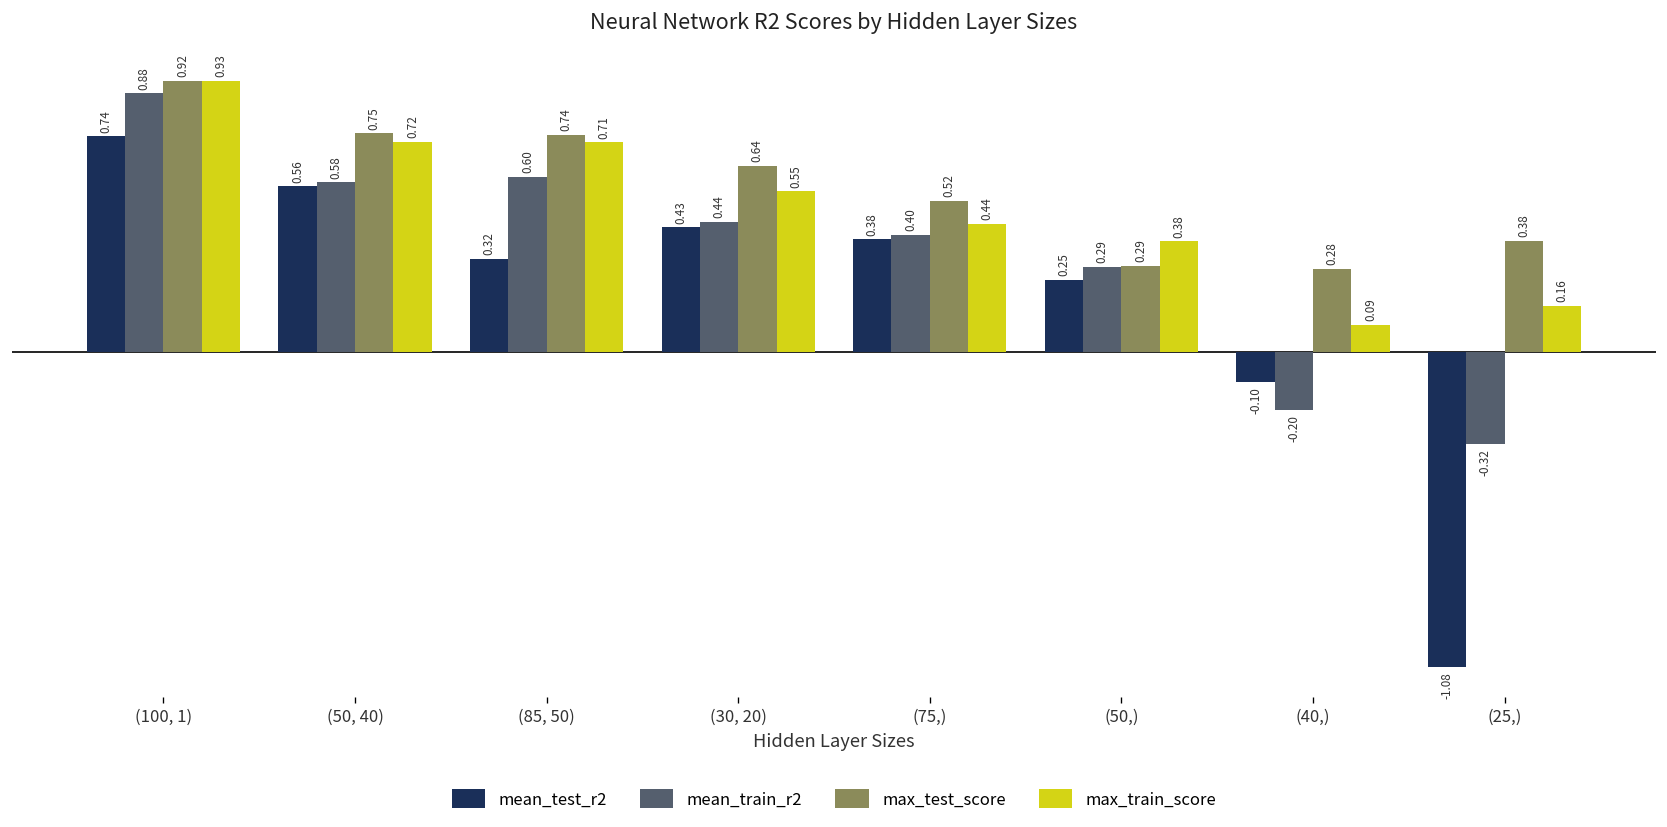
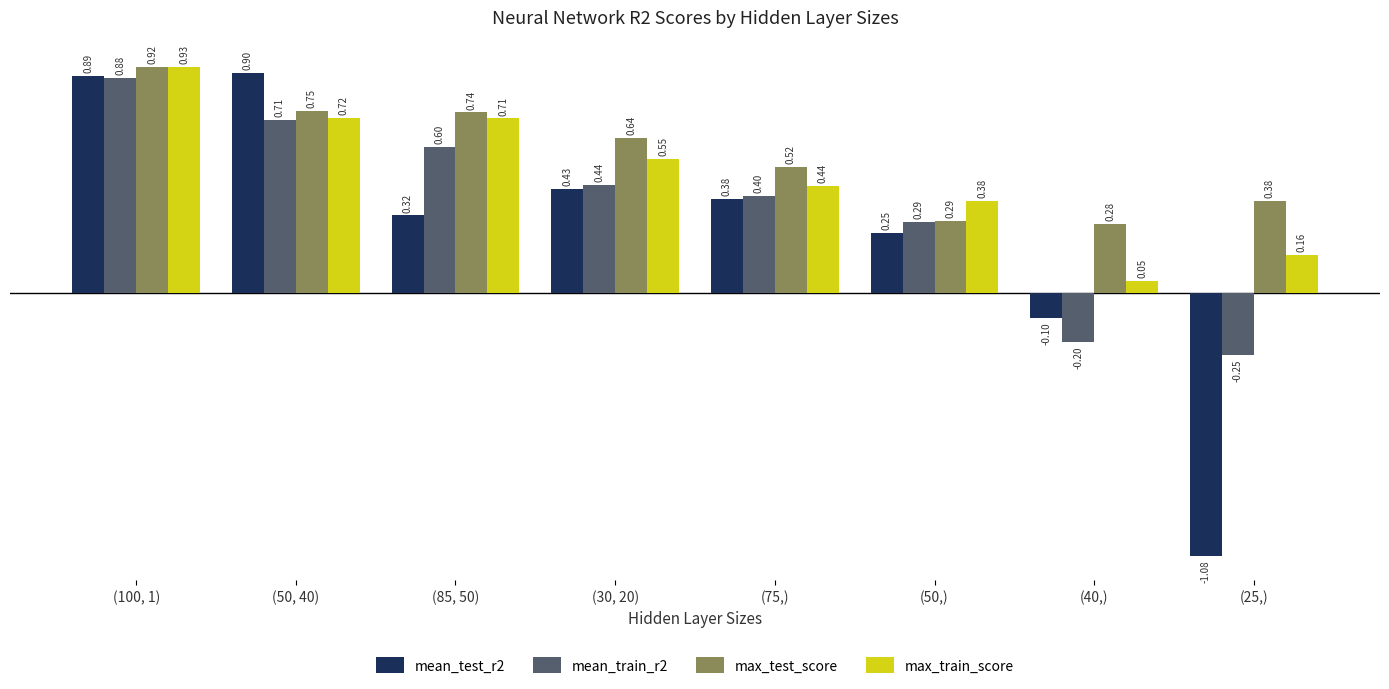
mean_test_r2, (100, 1): 0.74 -> 0.89
mean_test_r2, (50, 40): 0.56 -> 0.90
mean_train_r2, (50, 40): 0.58 -> 0.71
max_train_score, (40,): 0.09 -> 0.05
mean_train_r2, (25,): -0.32 -> -0.25
